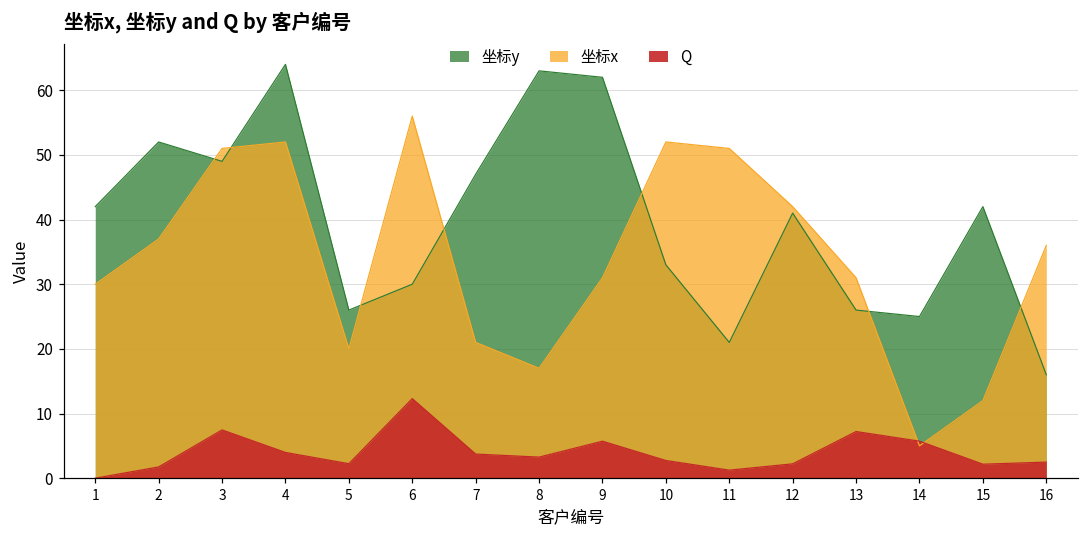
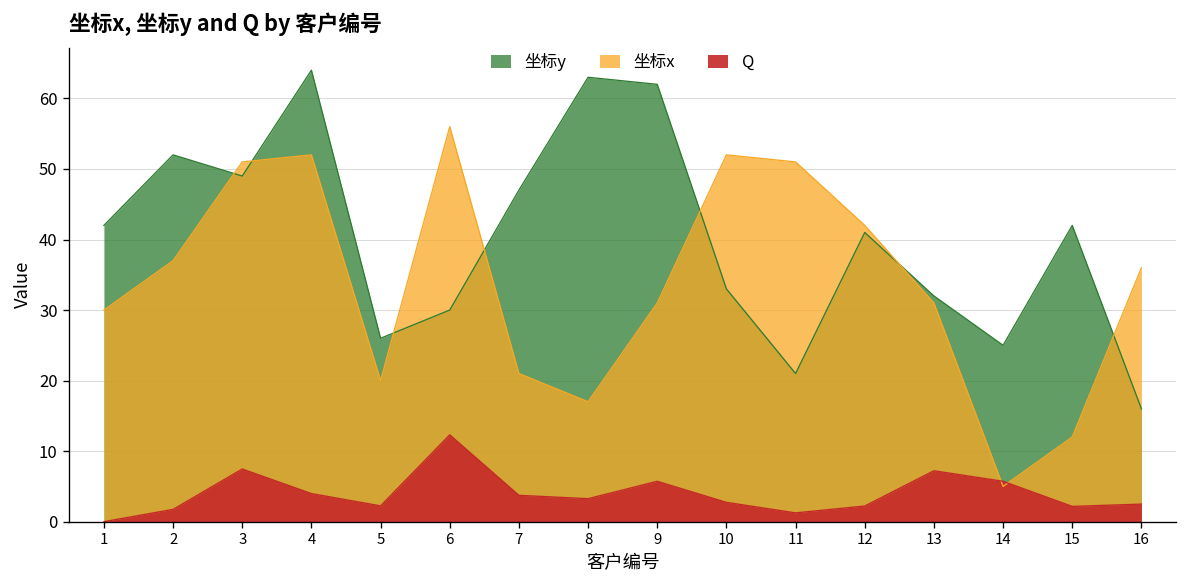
坐标y, 13: 26 -> 32
